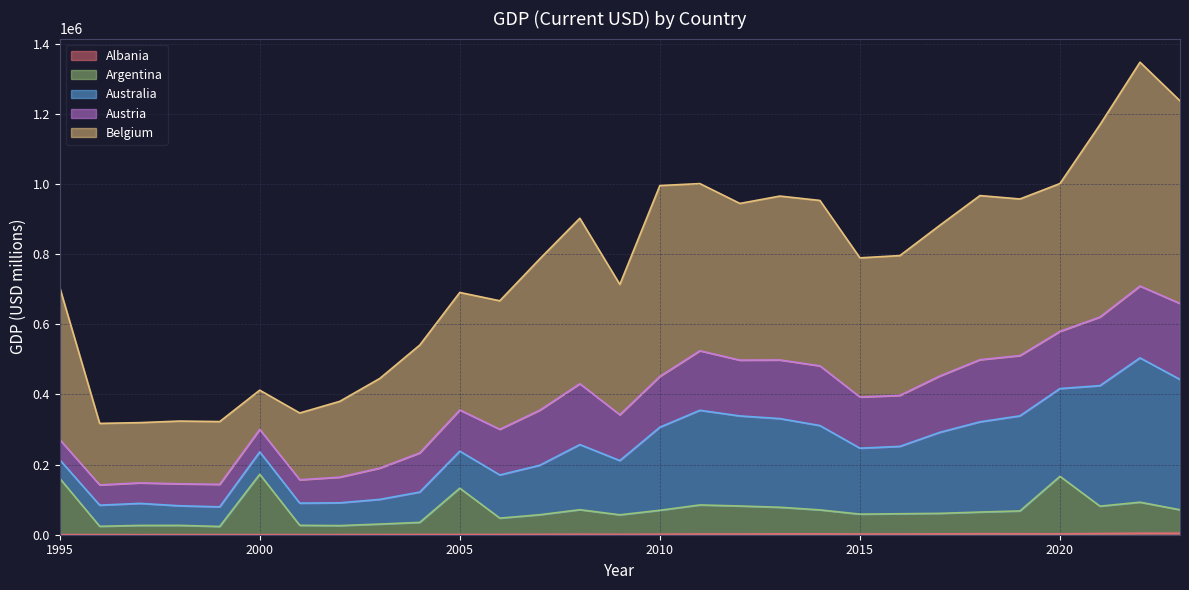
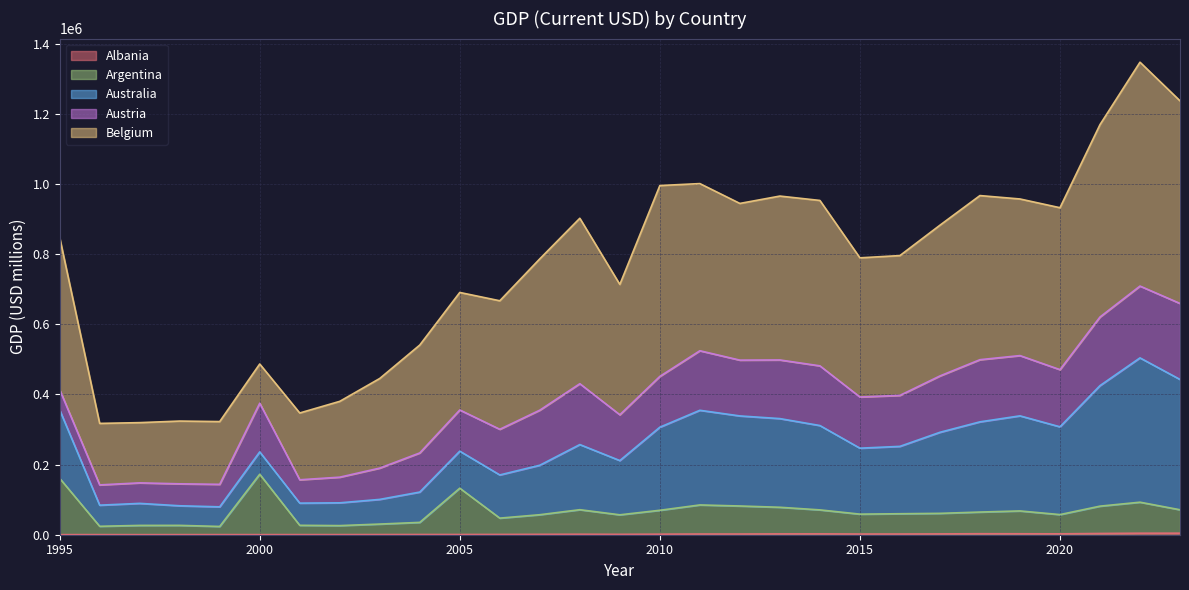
Australia, 1995: 50000 -> 200000
Austria, 2000: 60000 -> 140000
Argentina, 2020: 160000 -> 50000
Belgium, 2020: 420000 -> 460000
